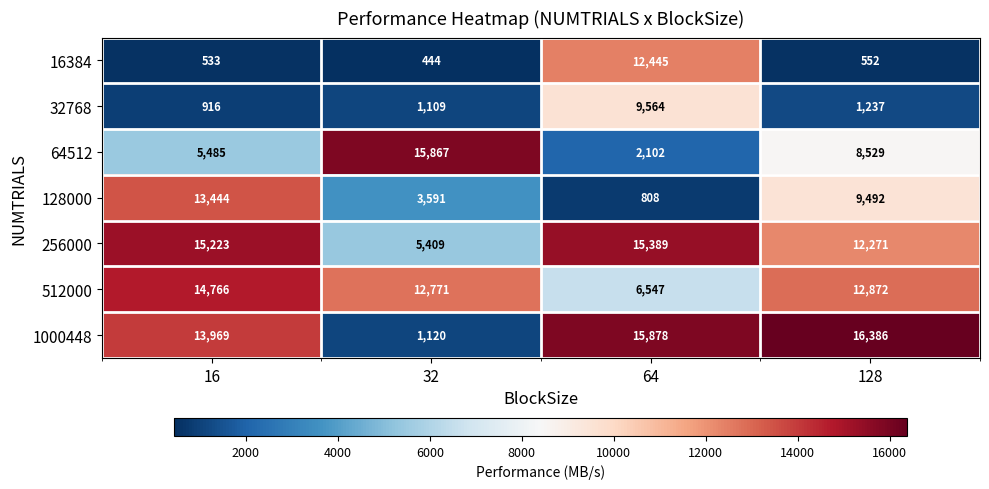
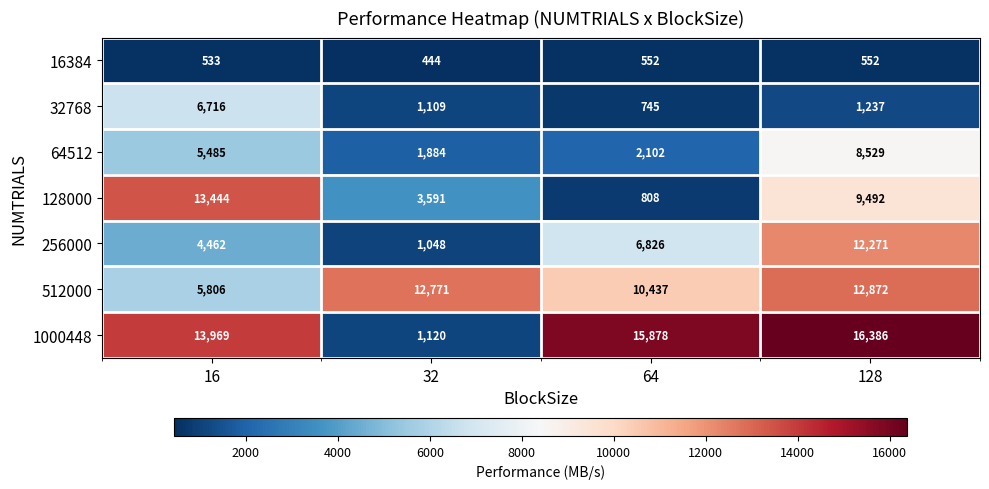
16384, 64: 12,445 -> 552
32768, 16: 916 -> 6,716
32768, 64: 9,564 -> 745
64512, 32: 15,867 -> 1,884
256000, 16: 15,223 -> 4,462
256000, 32: 5,409 -> 1,048
256000, 64: 15,389 -> 6,826
512000, 16: 14,766 -> 5,806
512000, 64: 6,547 -> 10,437
